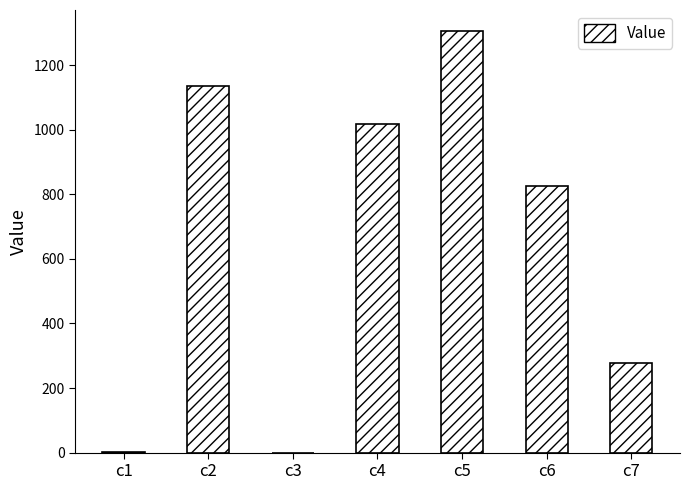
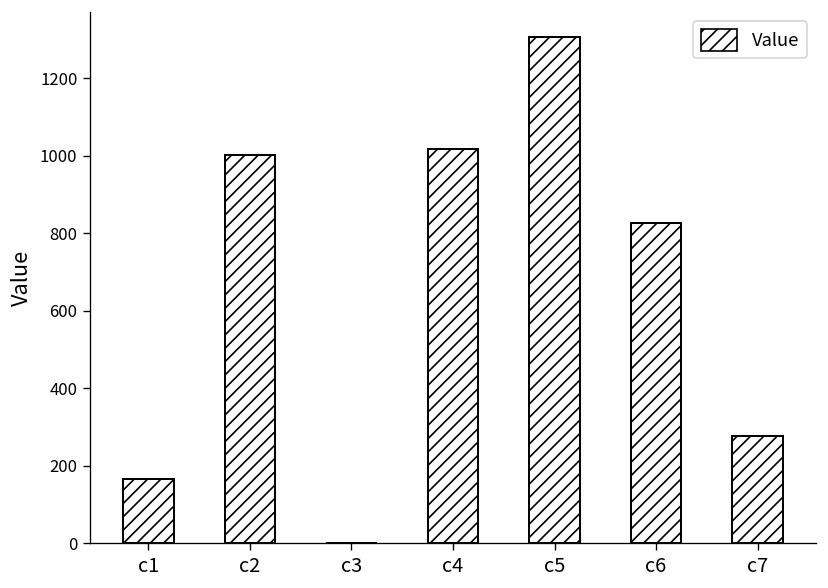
c1: 0 -> 170
c2: 1130 -> 1000
